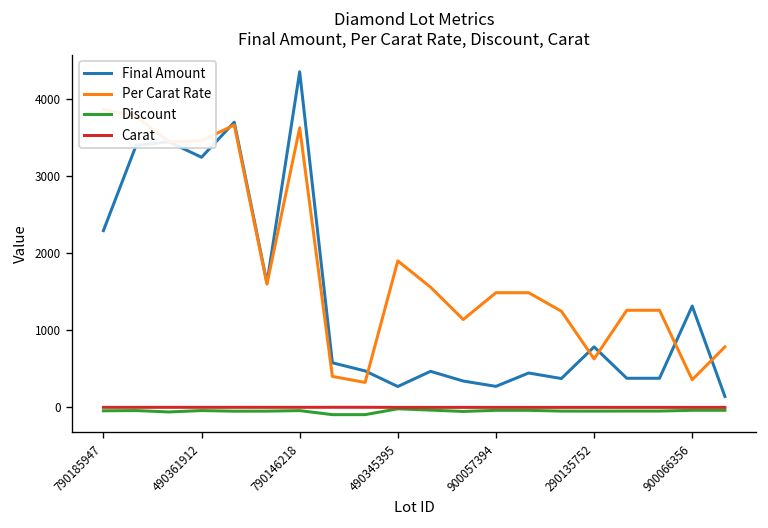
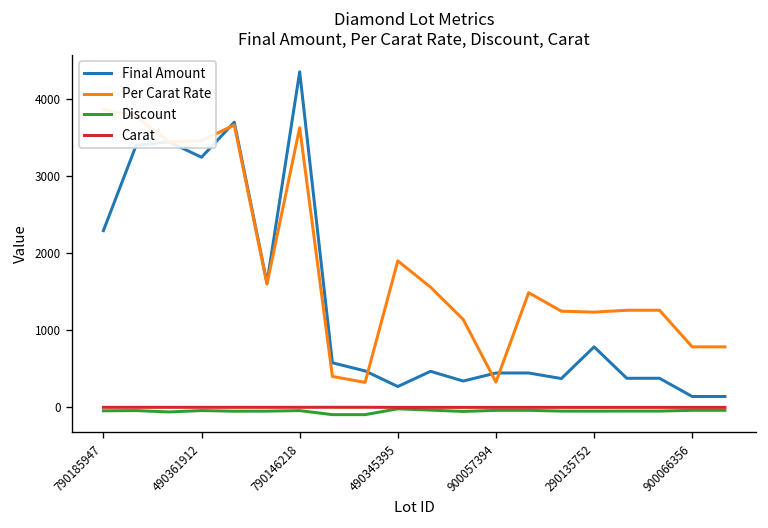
Final Amount, 900057394: 300 -> 400
Per Carat Rate, 900057394: 1500 -> 300
Per Carat Rate, 290135752: 600 -> 1200
Final Amount, 900066356: 1300 -> 100
Per Carat Rate, 900066356: 400 -> 800
